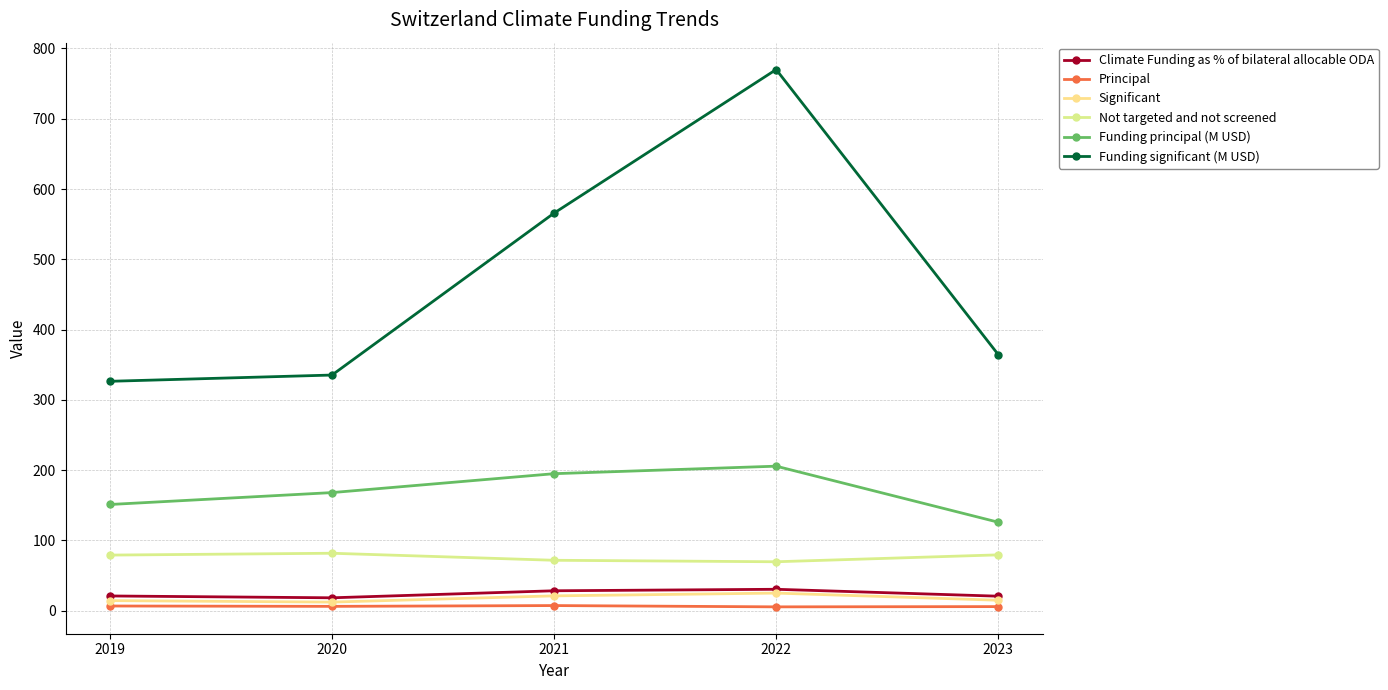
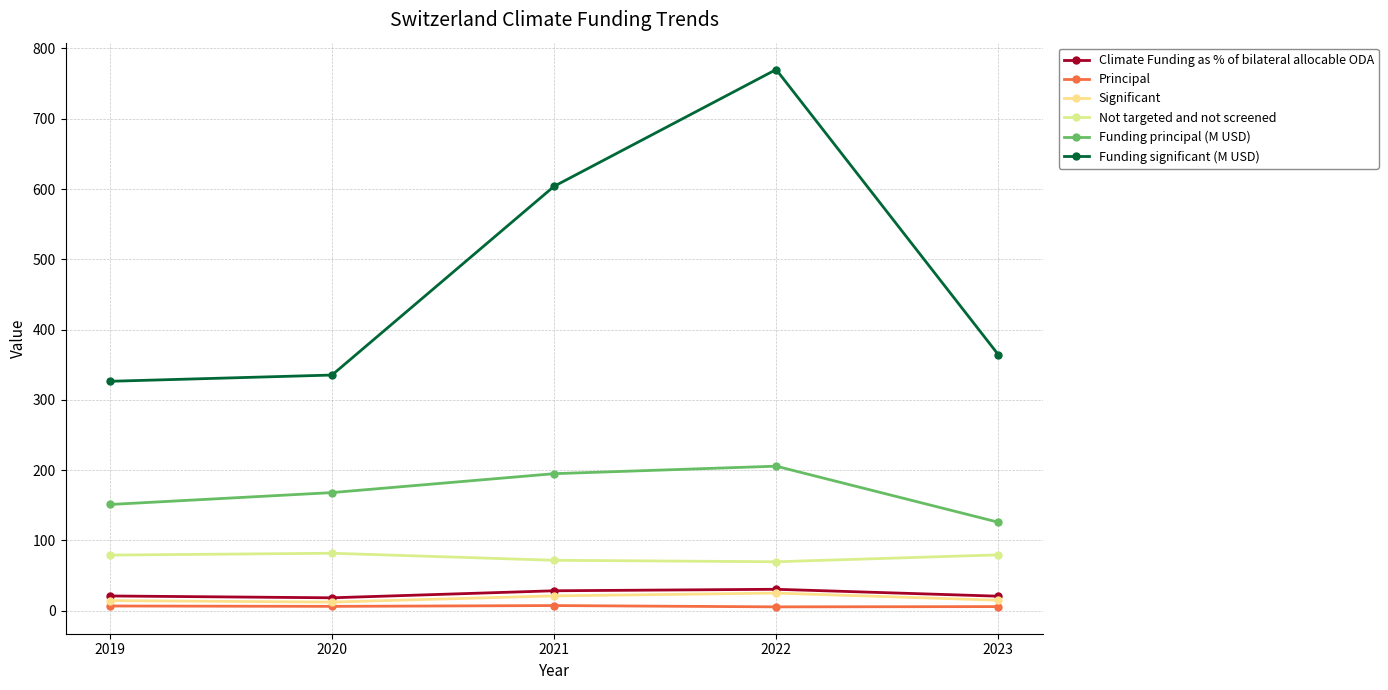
Funding significant (M USD), 2021: 570 -> 600
